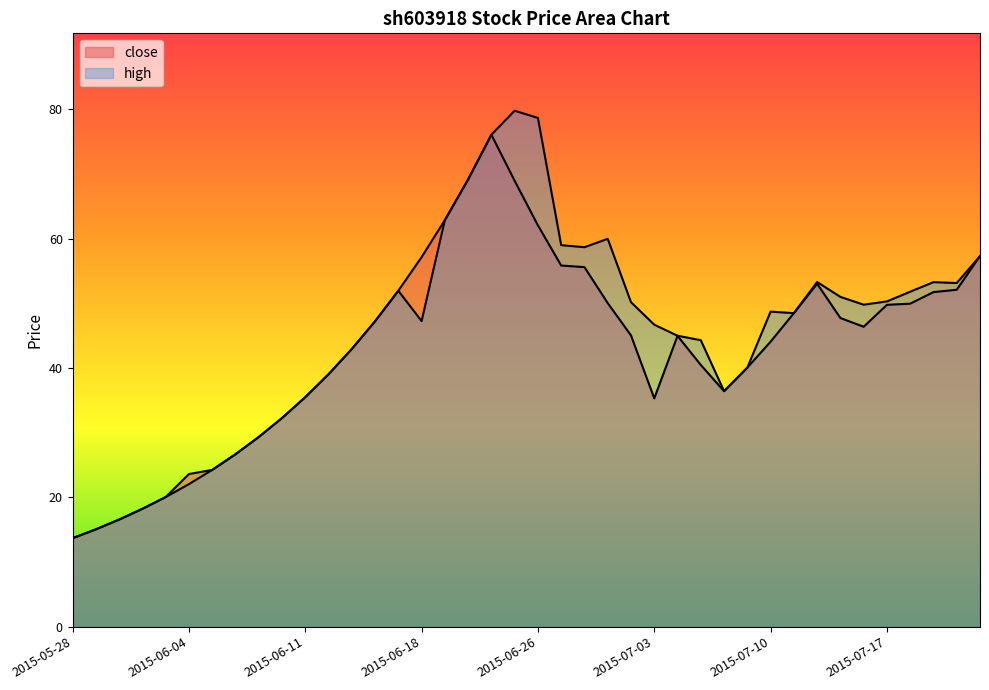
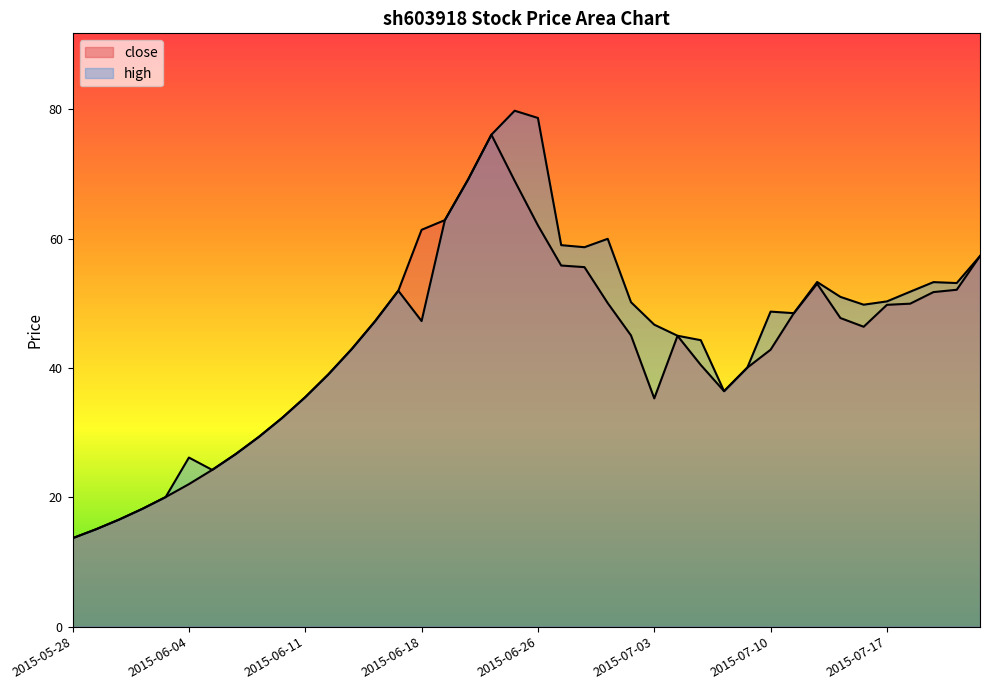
close, 2015-06-04: 24 -> 22
high, 2015-06-04: 22 -> 26
close, 2015-06-18: 57 -> 61
close, 2015-07-10: 44 -> 43
